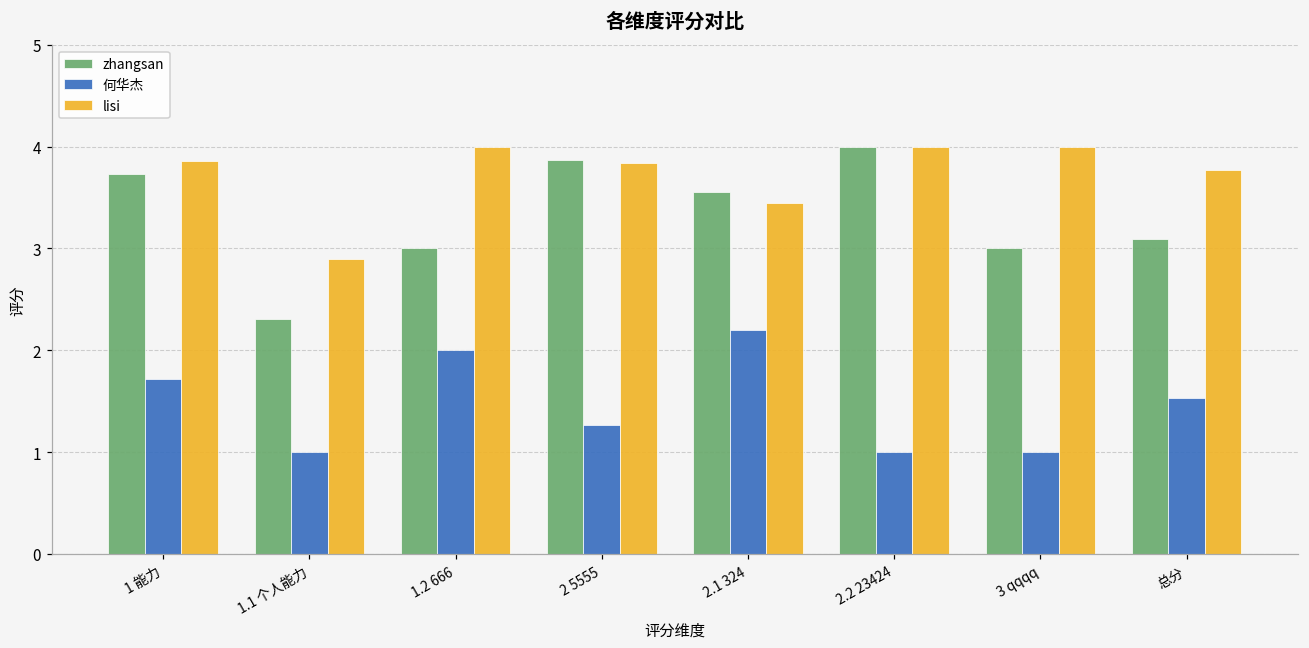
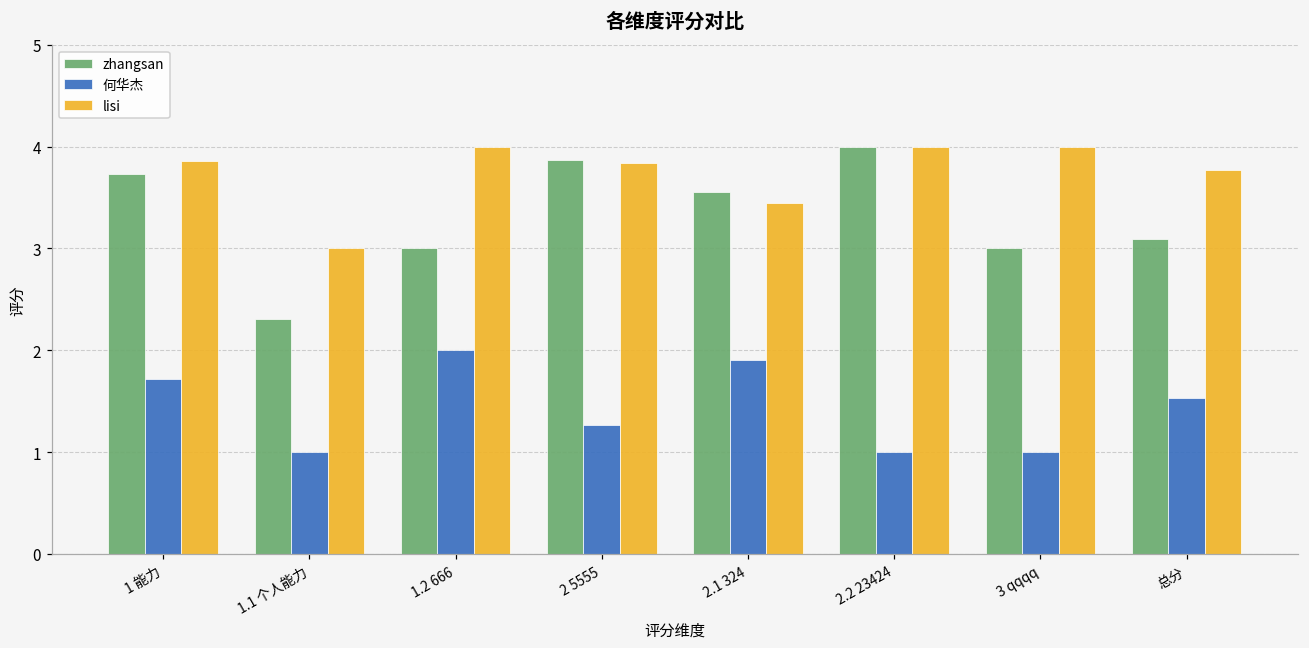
lisi, 1.1 个人能力: 2.9 -> 3.0
何华杰, 2.1 324: 2.2 -> 1.9
